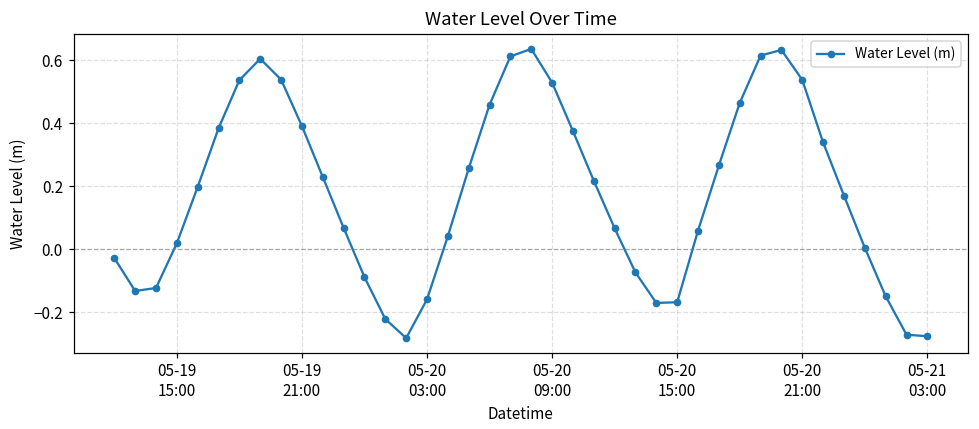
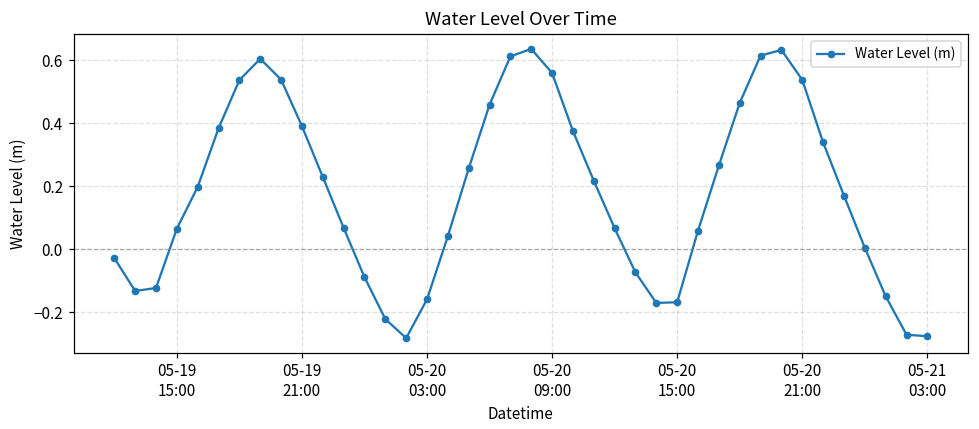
05-19 15:00: 0.02 -> 0.06
05-20 09:00: 0.53 -> 0.56
